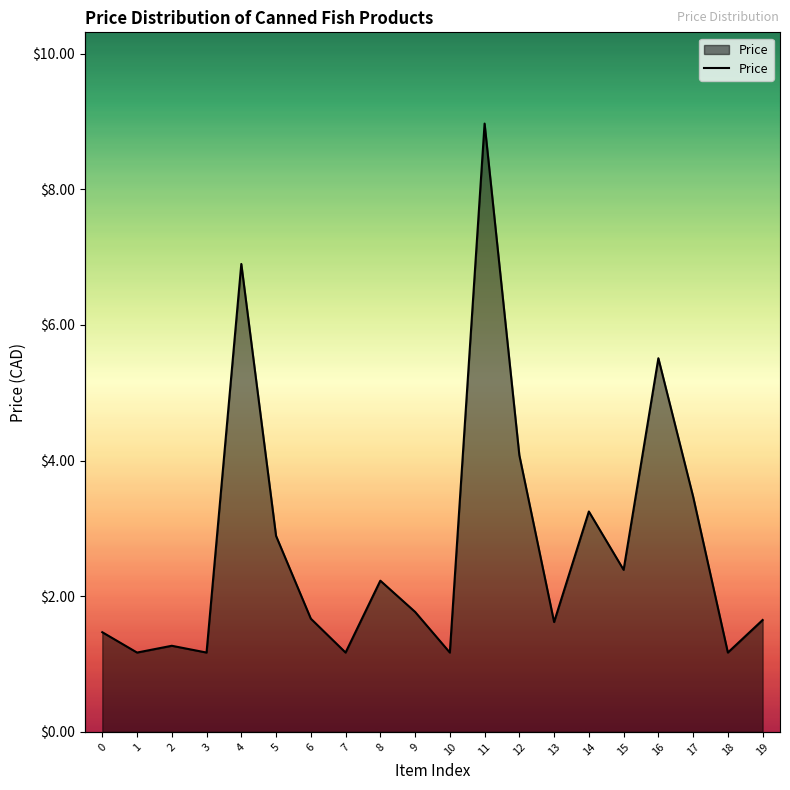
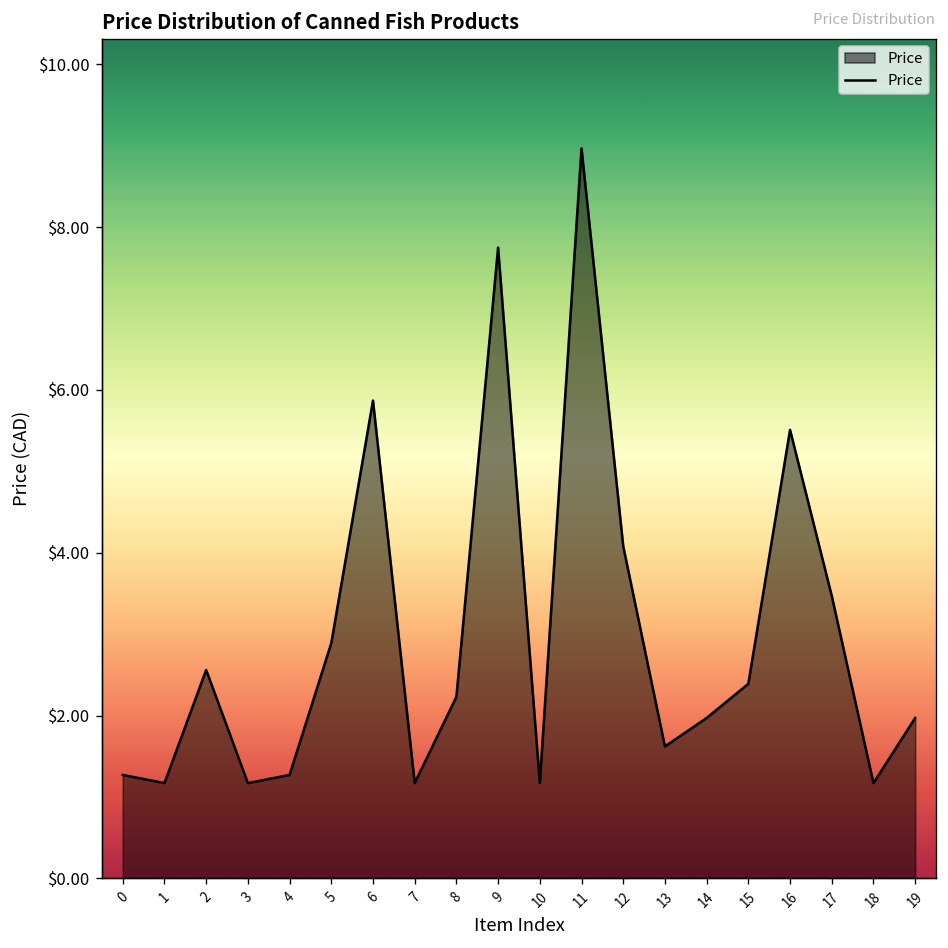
0: $1.5 -> $1.3
2: $1.3 -> $2.6
4: $6.9 -> $1.3
6: $1.7 -> $5.9
9: $1.8 -> $7.8
14: $3.3 -> $2.0
19: $1.7 -> $2.0
